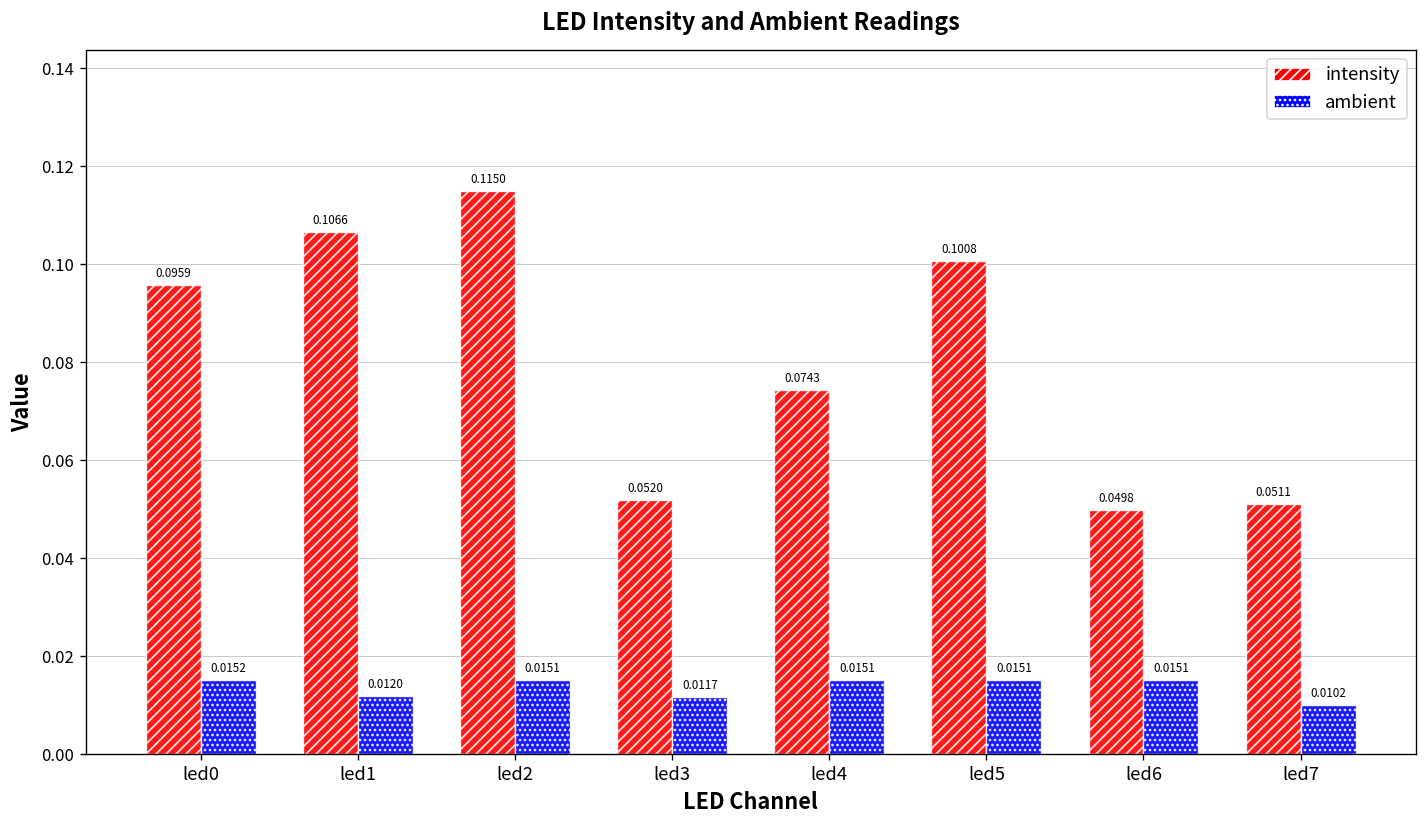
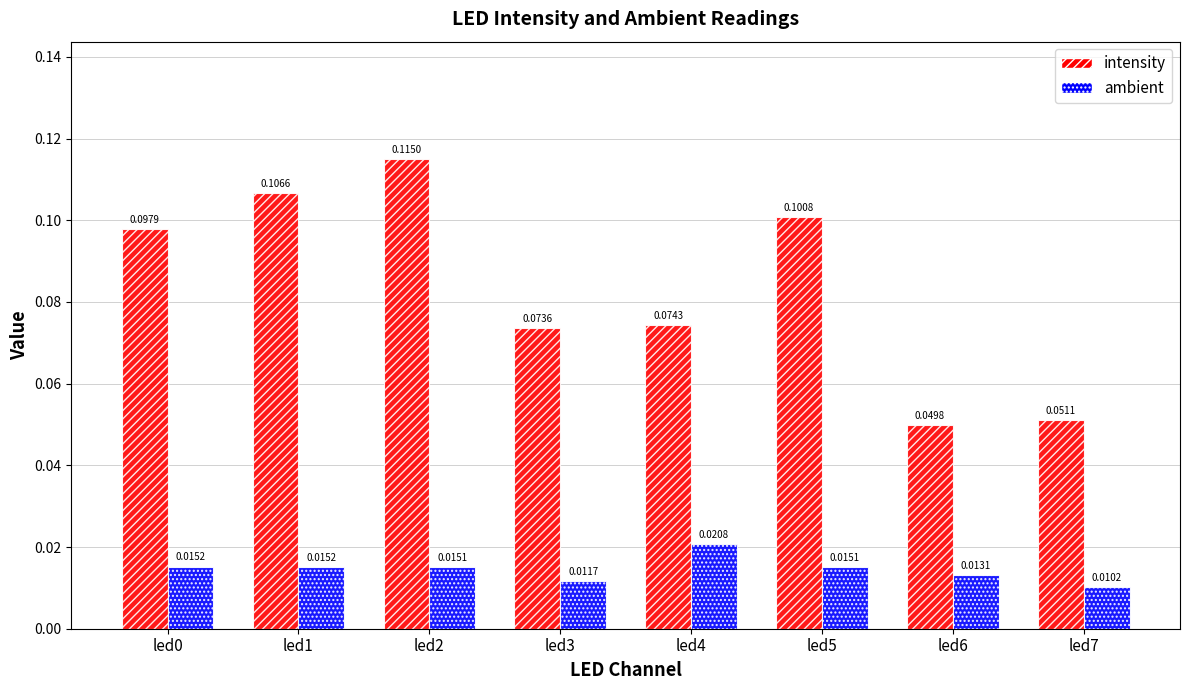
intensity, led0: 0.0959 -> 0.0979
ambient, led1: 0.0120 -> 0.0152
intensity, led3: 0.0520 -> 0.0736
ambient, led4: 0.0151 -> 0.0208
ambient, led6: 0.0151 -> 0.0131
